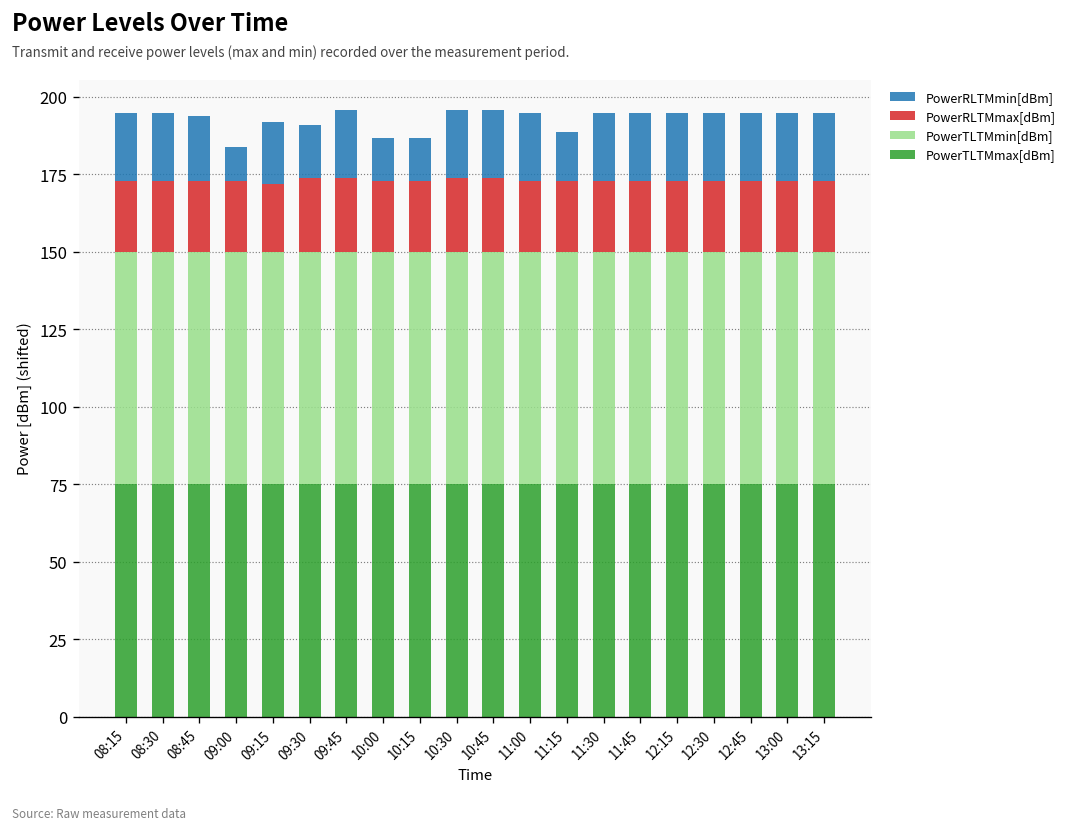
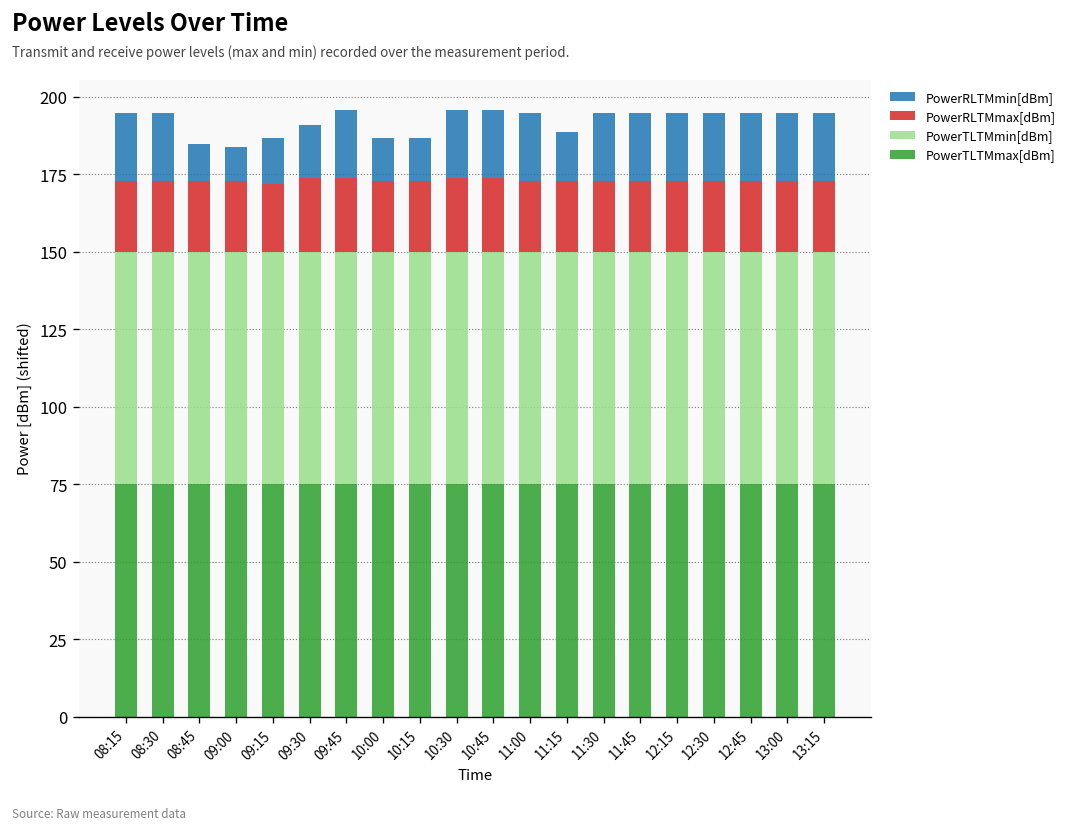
PowerRLTMmin[dBm], 08:45: 21 -> 12
PowerRLTMmin[dBm], 09:15: 20 -> 15
